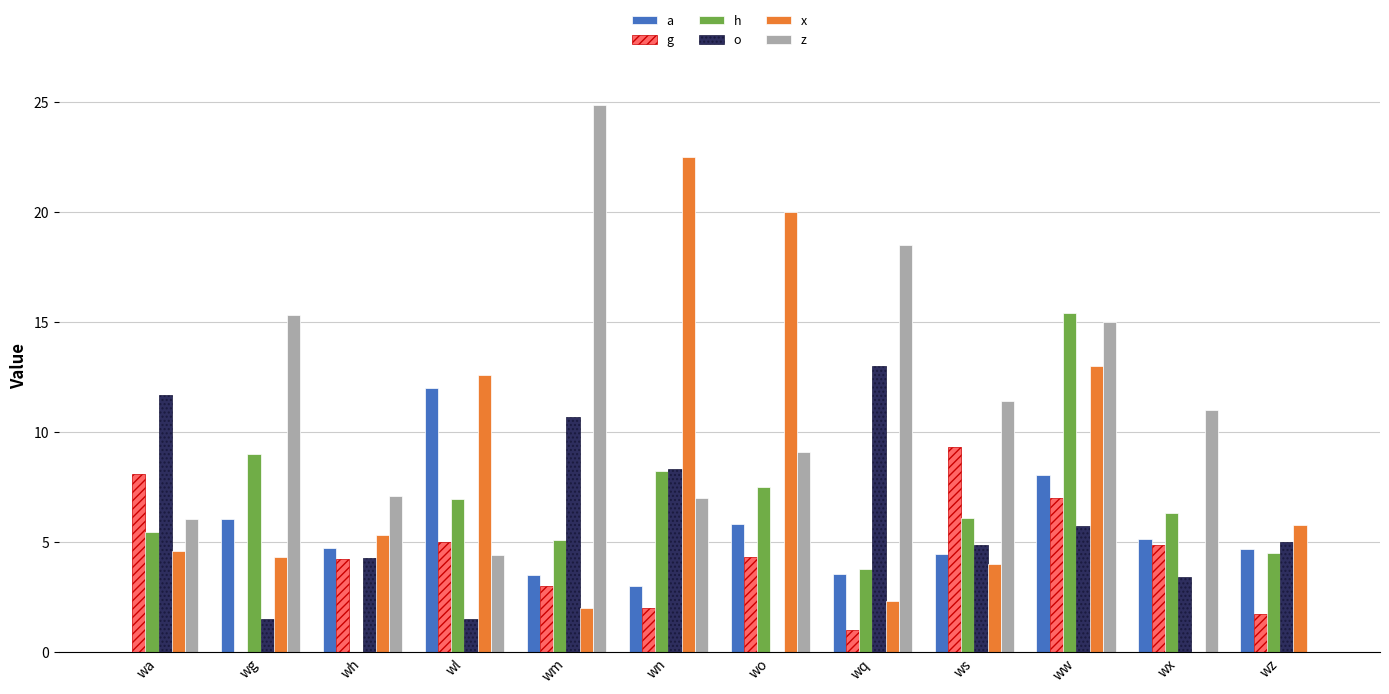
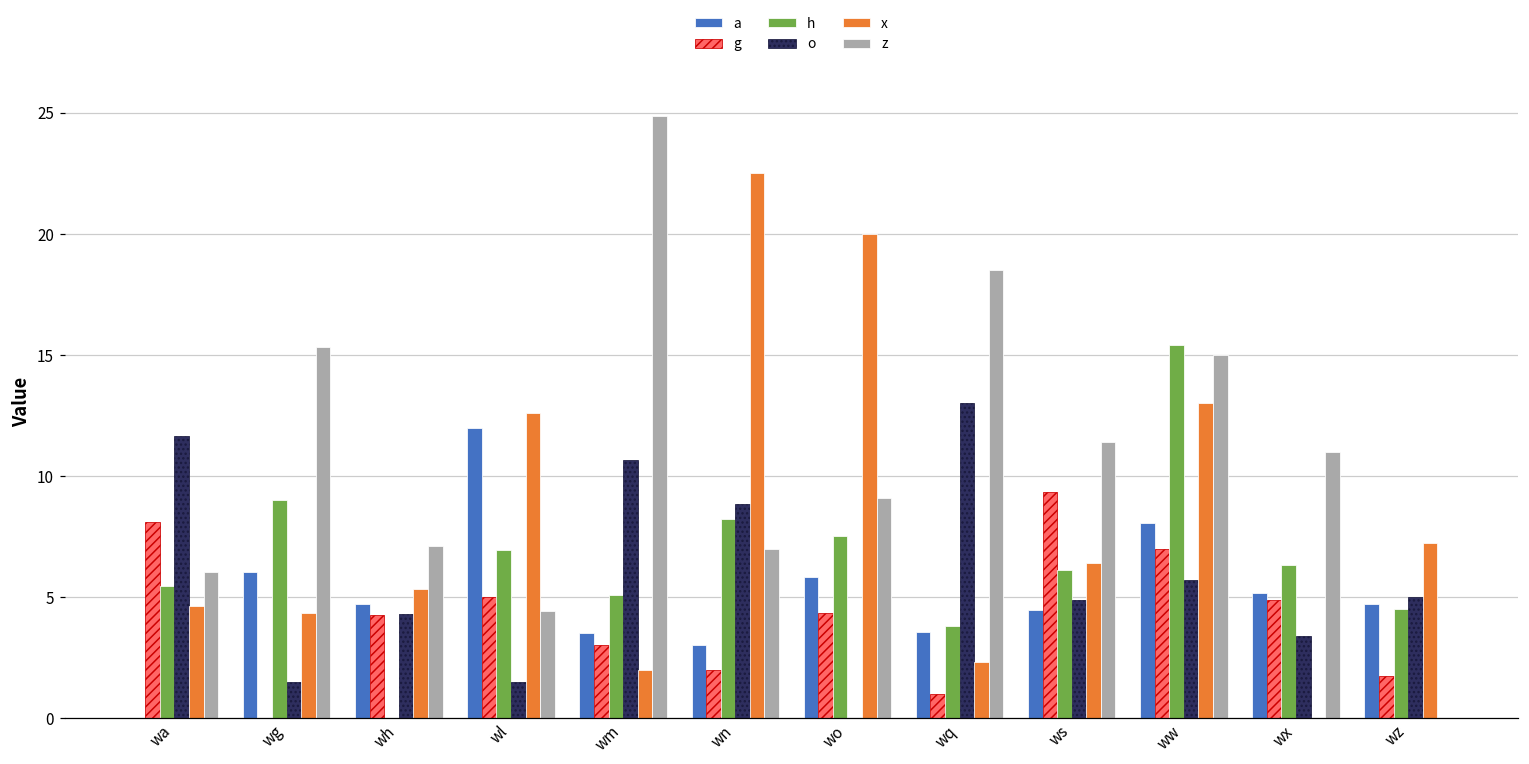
o, wn: 8.3 -> 8.9
x, ws: 4.0 -> 6.4
x, wz: 5.8 -> 7.2
